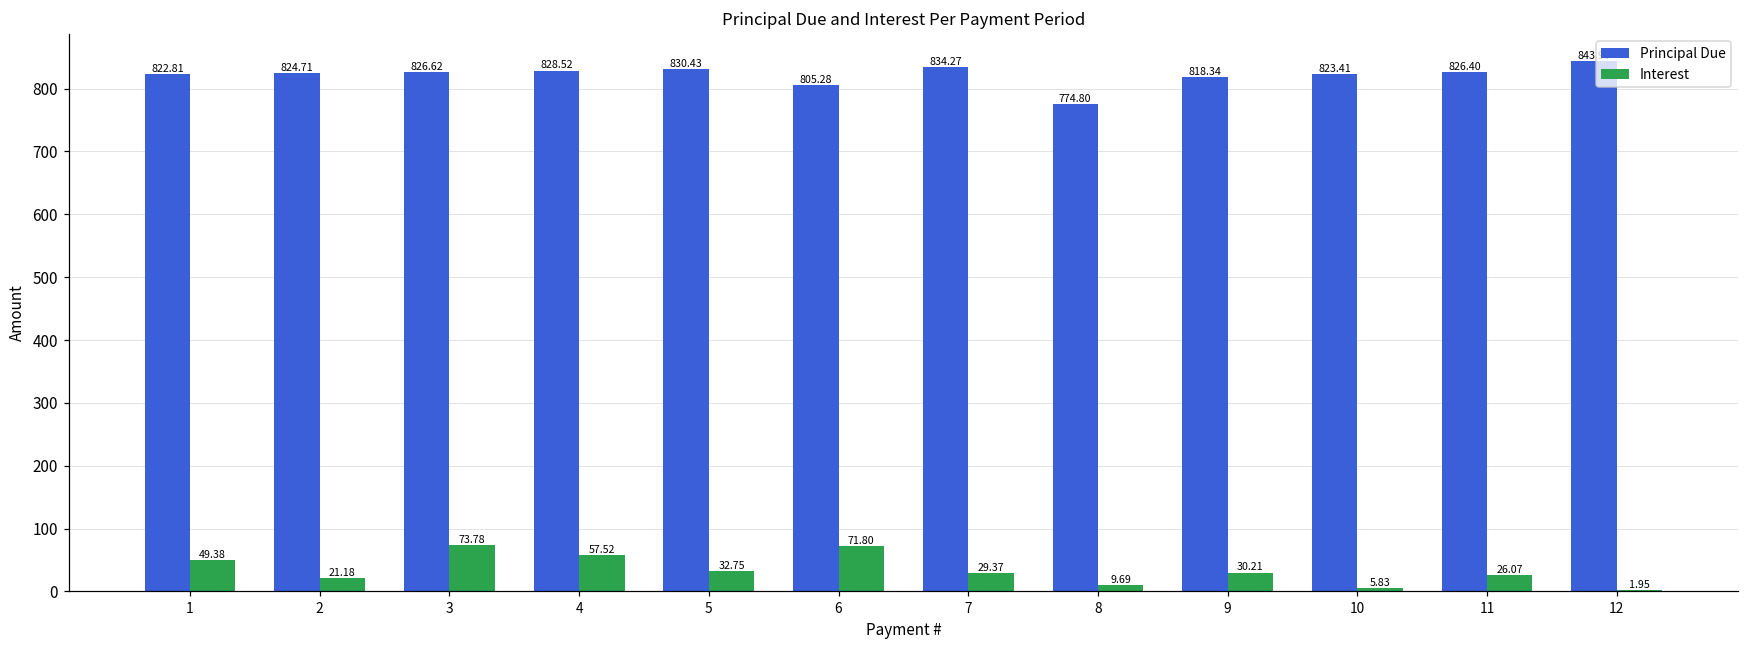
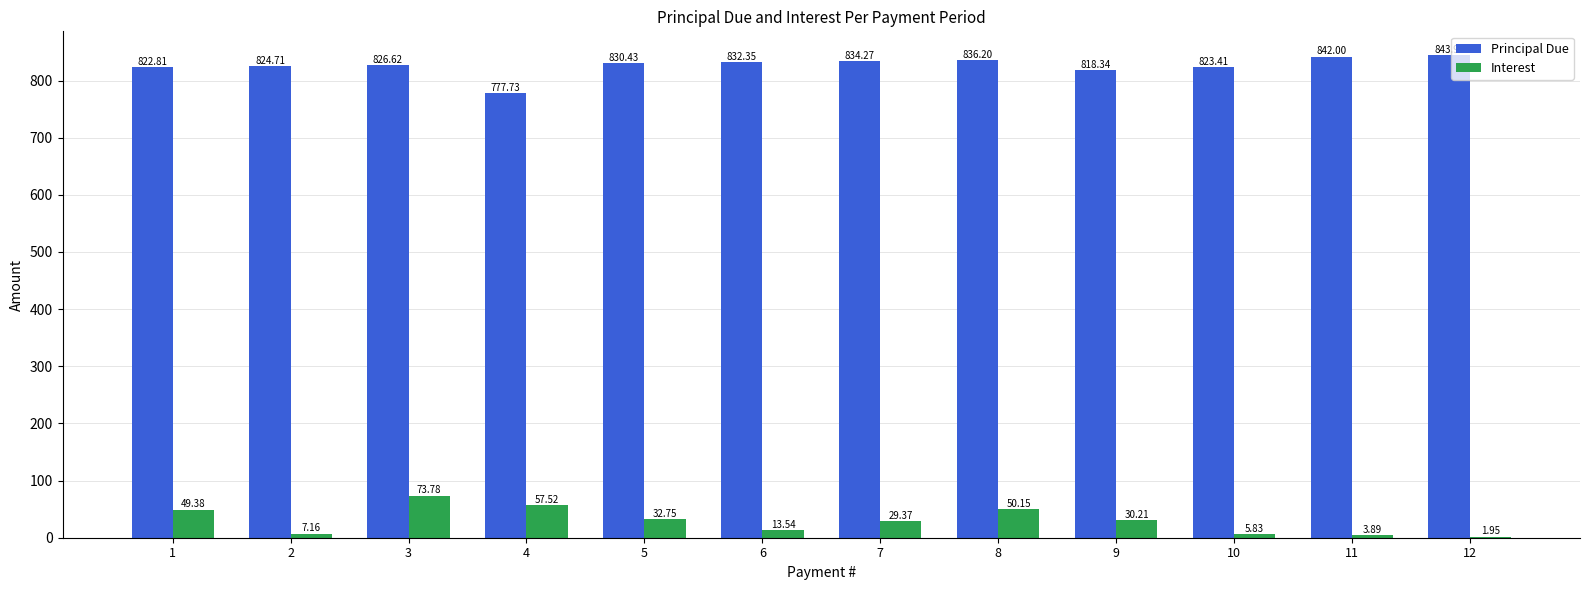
Interest, 2: 21.18 -> 7.16
Principal Due, 4: 828.52 -> 777.73
Principal Due, 6: 805.28 -> 832.35
Interest, 6: 71.80 -> 13.54
Principal Due, 8: 774.80 -> 836.20
Interest, 8: 9.69 -> 50.15
Principal Due, 11: 826.40 -> 842.00
Interest, 11: 26.07 -> 3.89
